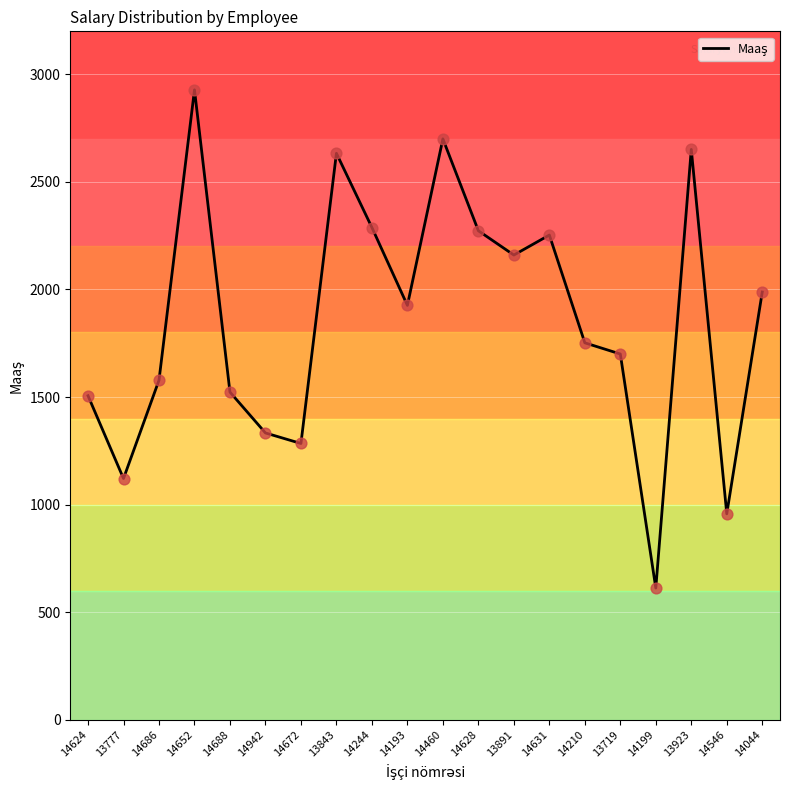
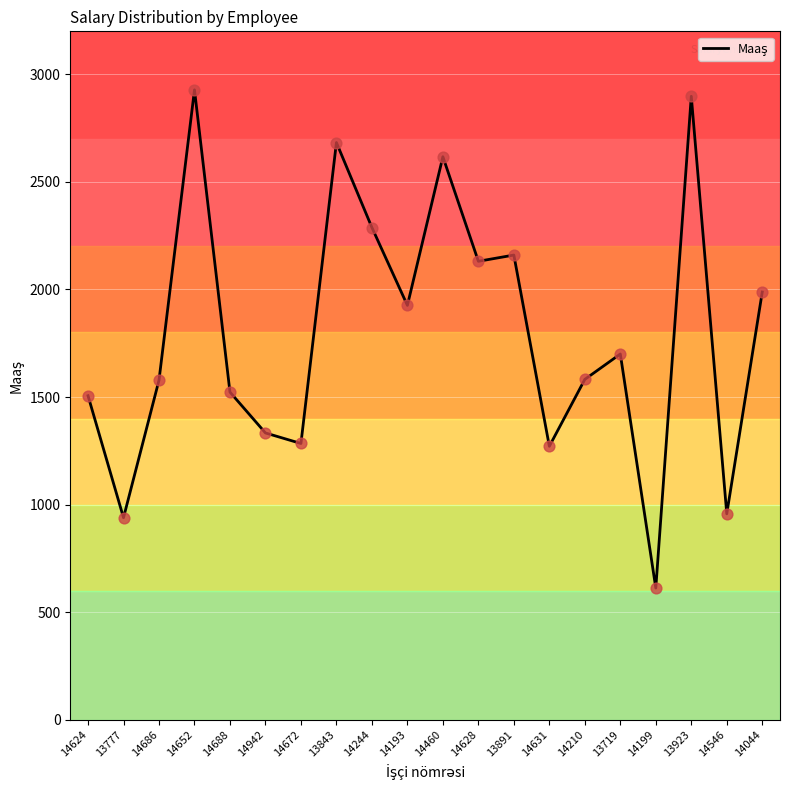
13777: 1120 -> 940
13843: 2630 -> 2680
14460: 2700 -> 2620
14628: 2270 -> 2130
14631: 2250 -> 1270
14210: 1750 -> 1580
13923: 2650 -> 2900
